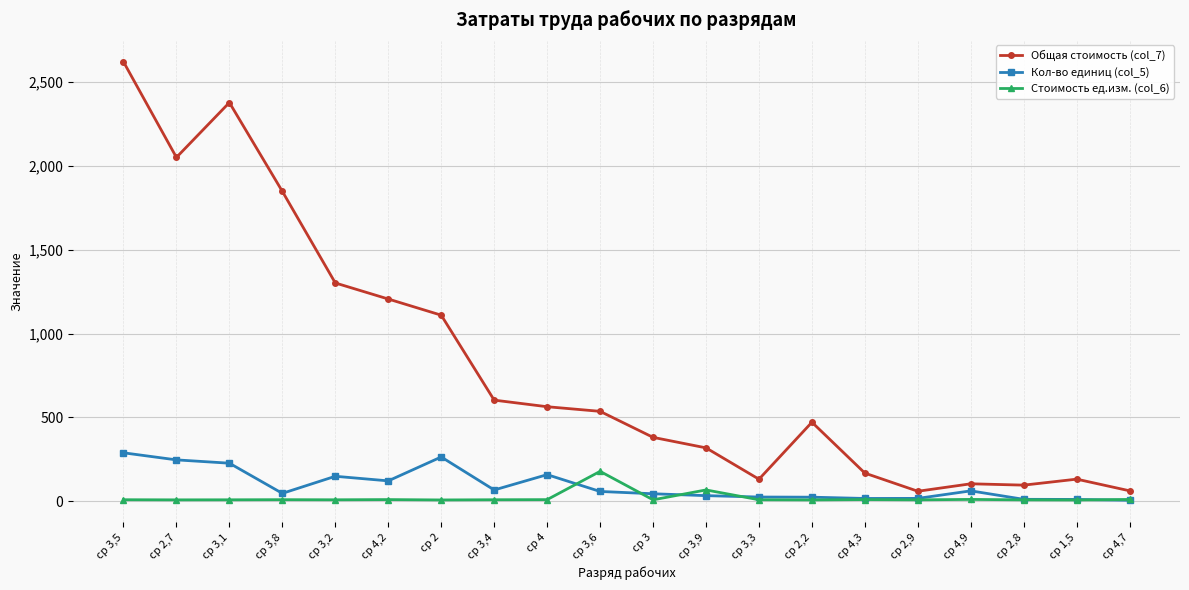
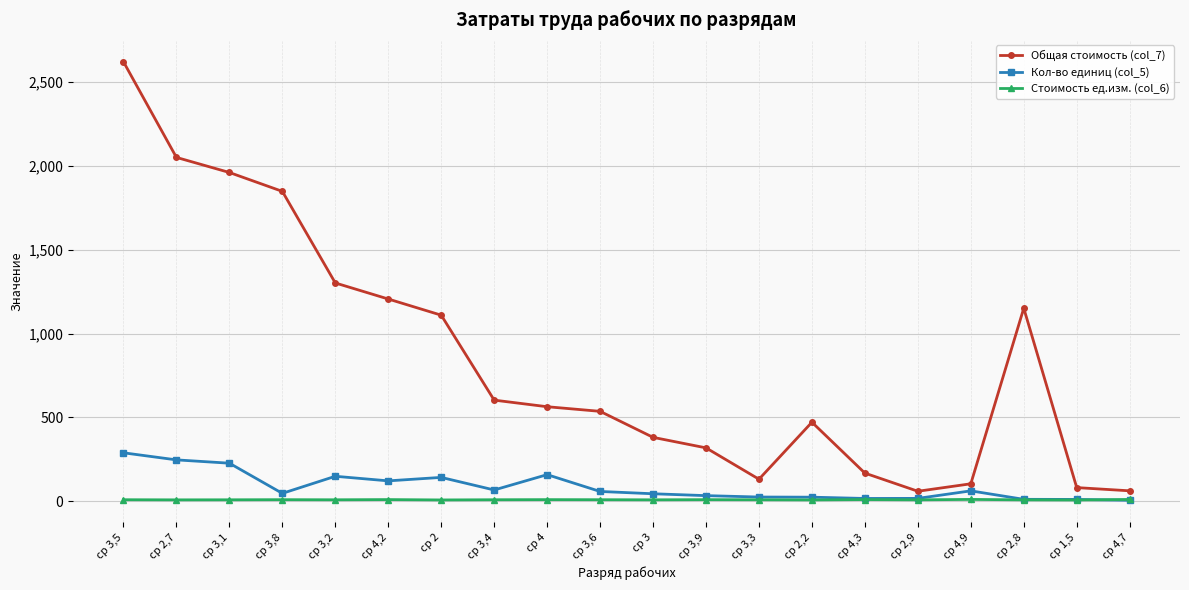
Общая стоимость (col_7), ср 3,1: 2,380 -> 1,960
Кол-во единиц (col_5), ср 2: 260 -> 140
Стоимость ед.изм. (col_6), ср 3,6: 180 -> 10
Стоимость ед.изм. (col_6), ср 3,9: 70 -> 10
Общая стоимость (col_7), ср 2,8: 100 -> 1,150
Общая стоимость (col_7), ср 1,5: 130 -> 80
